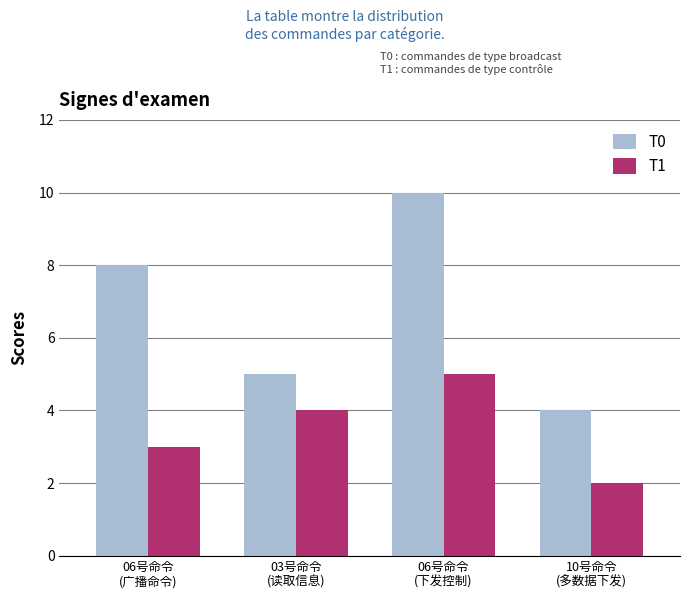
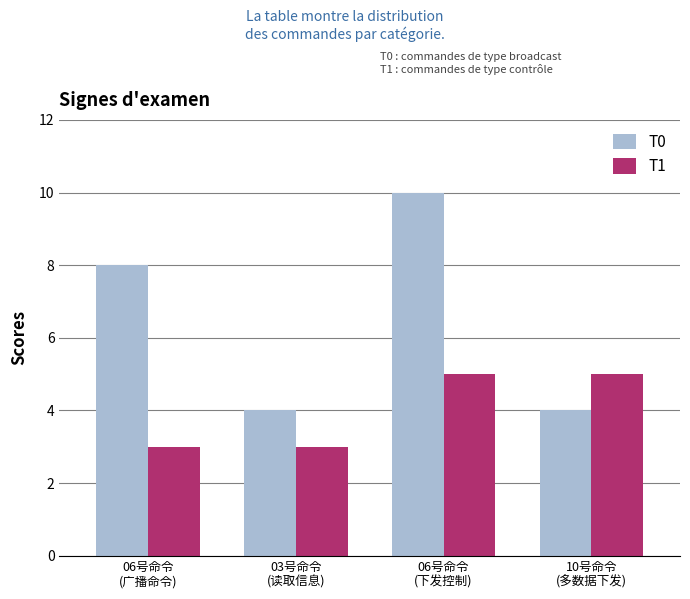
T0, 03号命令 (读取信息): 5 -> 4
T1, 03号命令 (读取信息): 4 -> 3
T1, 10号命令 (多数据下发): 2 -> 5
